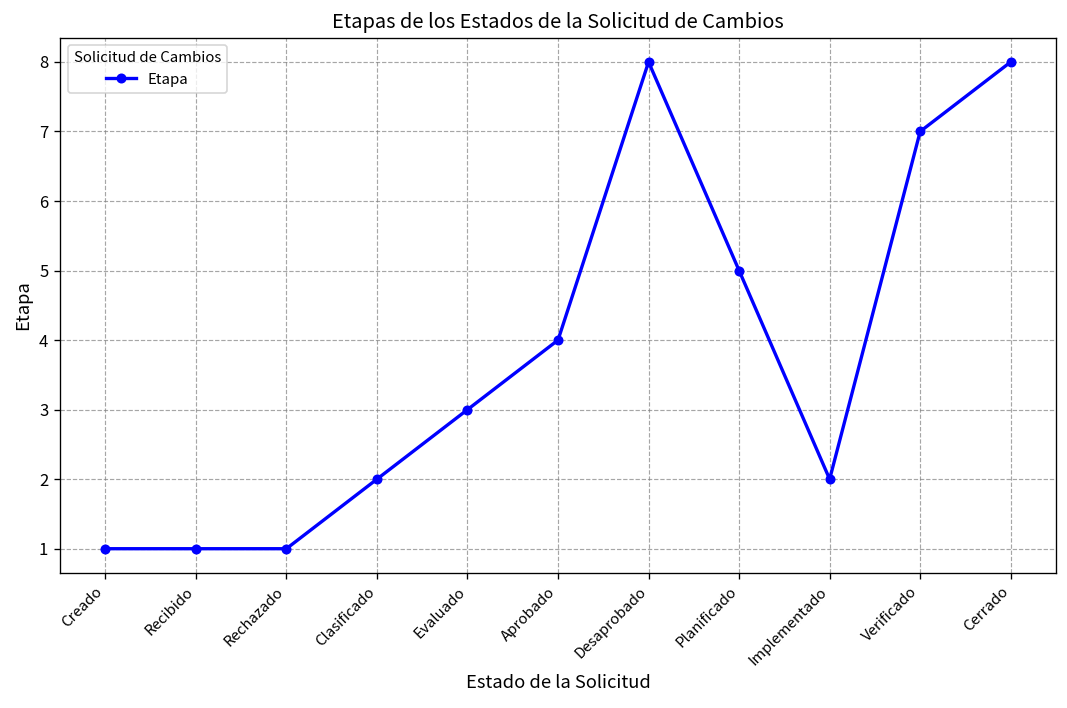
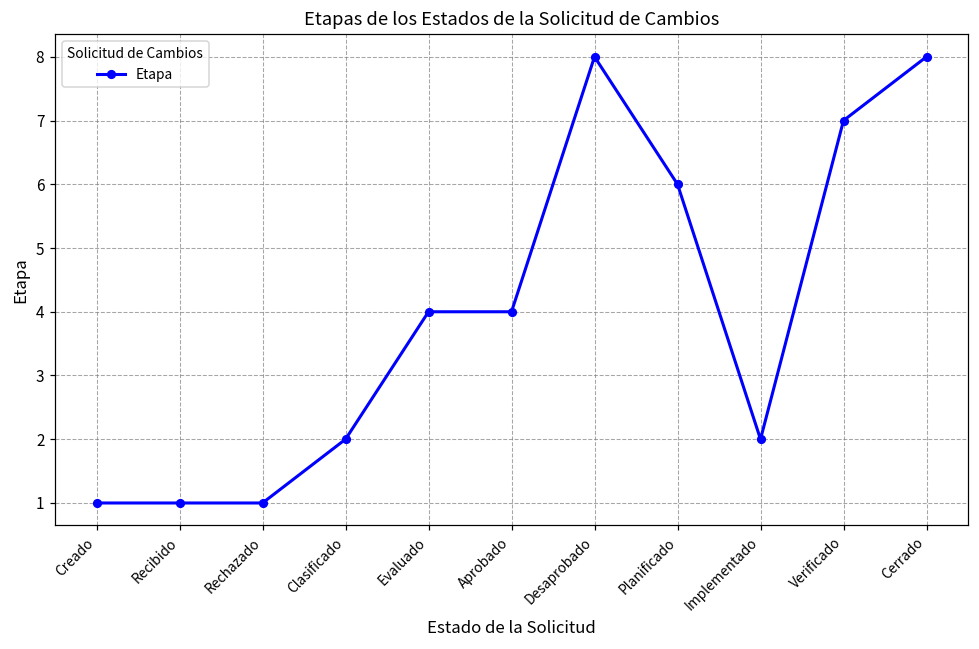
Evaluado: 3 -> 4
Planificado: 5 -> 6
